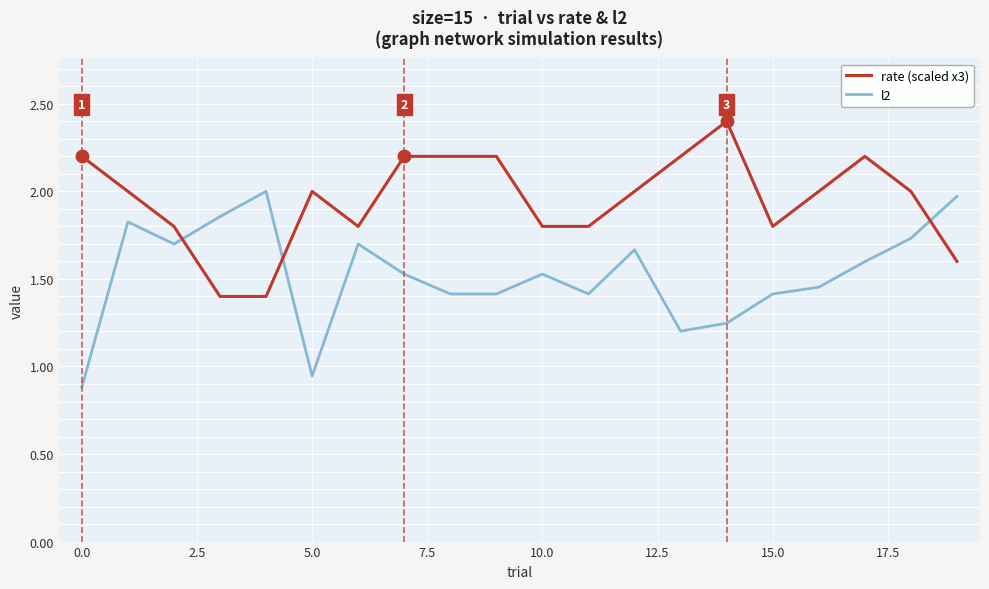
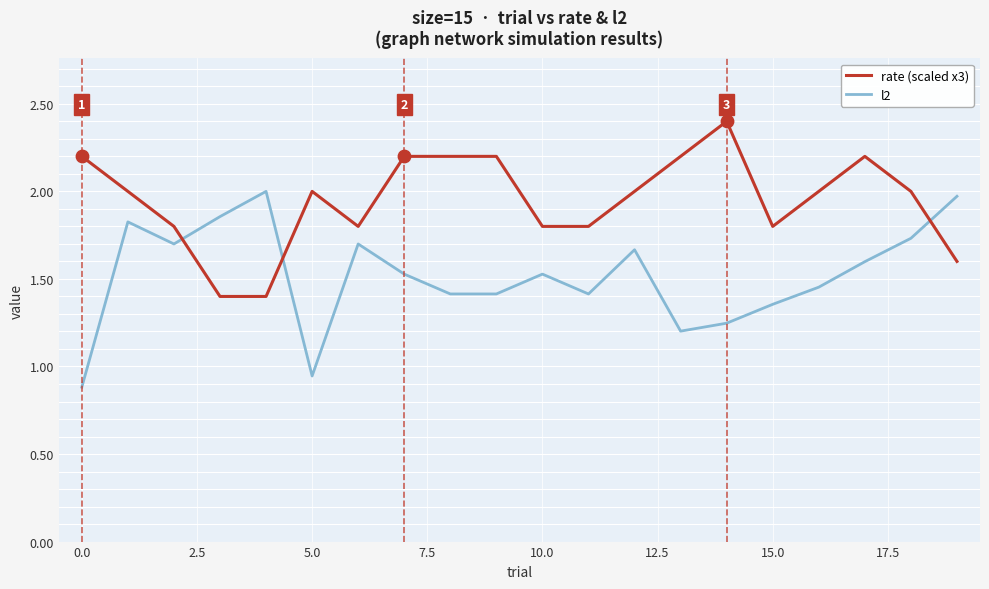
l2, 15.0: 1.41 -> 1.36
